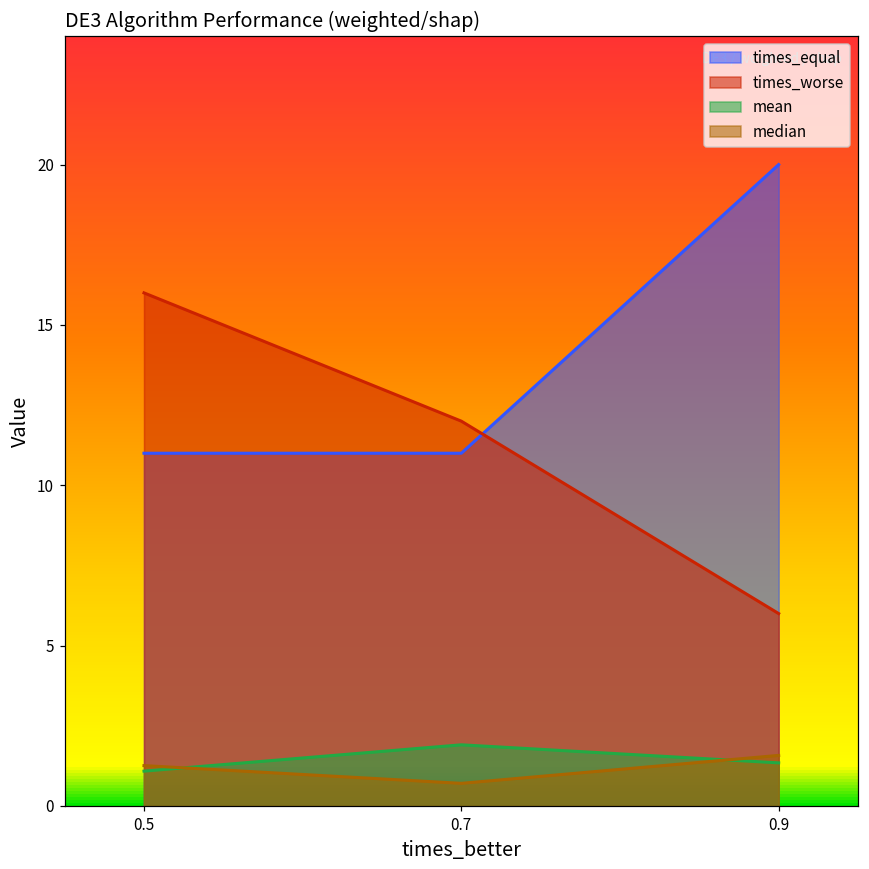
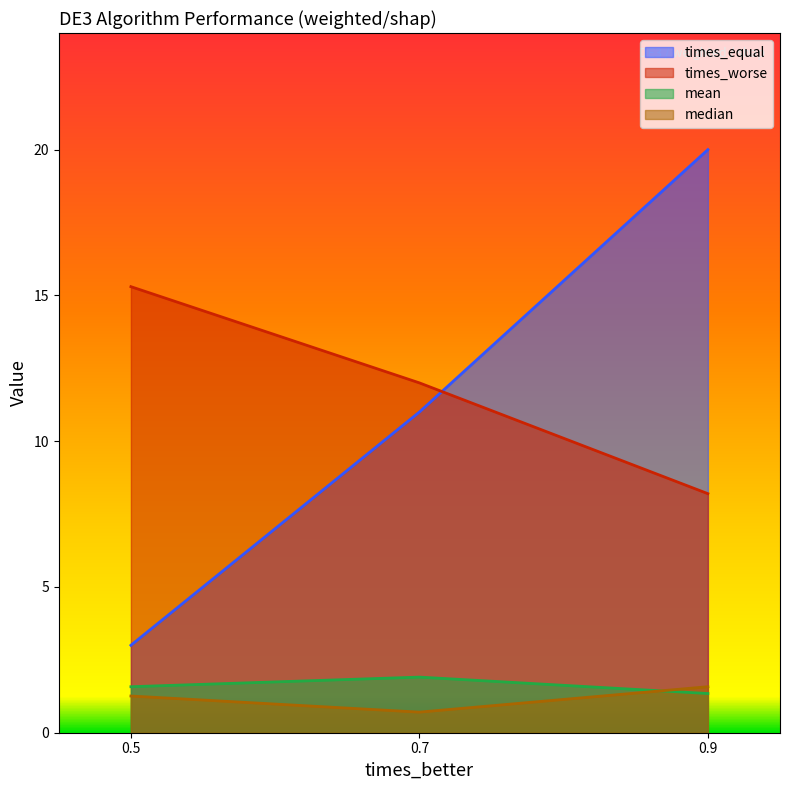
times_equal, 0.5: 11 -> 3
times_worse, 0.5: 16.0 -> 15.3
mean, 0.5: 1.1 -> 1.6
times_worse, 0.9: 6.0 -> 8.2
